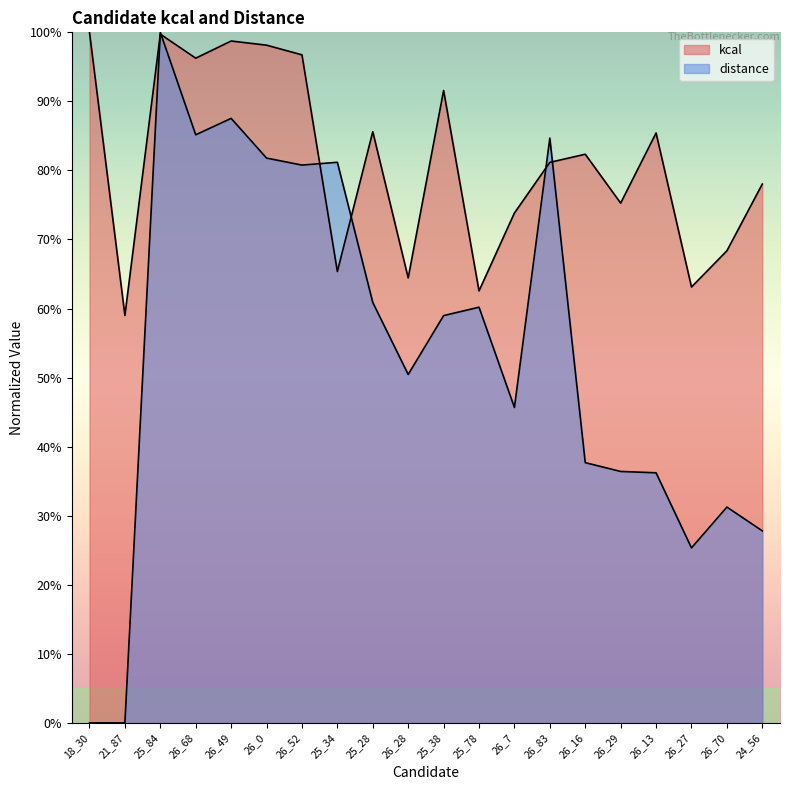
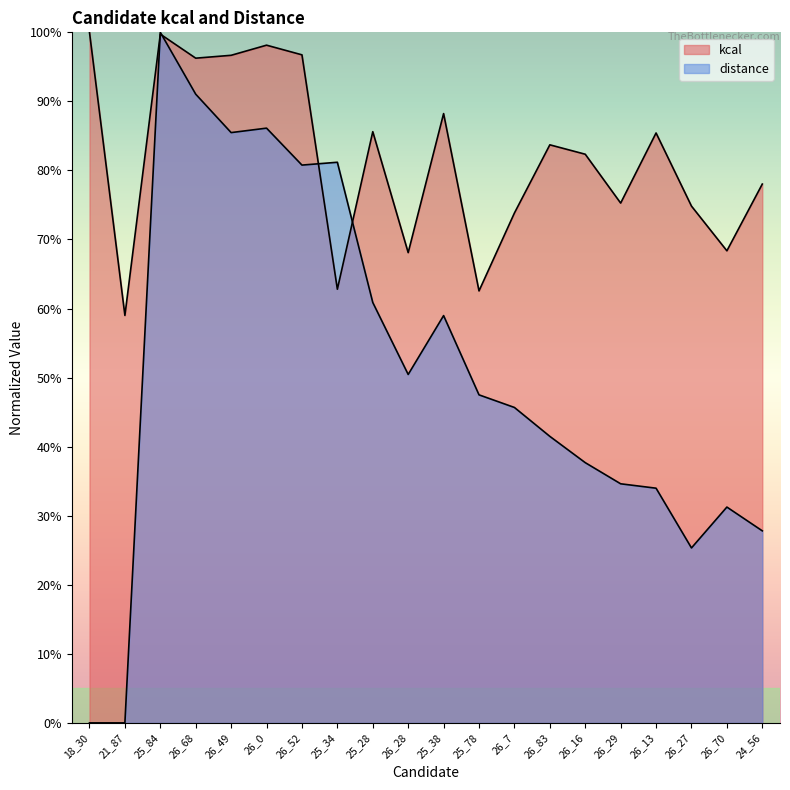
distance, 26_68: 85% -> 91%
kcal, 26_49: 99% -> 97%
distance, 26_49: 88% -> 85%
distance, 26_0: 82% -> 86%
kcal, 25_34: 65% -> 63%
kcal, 26_28: 64% -> 68%
kcal, 25_38: 92% -> 88%
distance, 25_78: 60% -> 48%
kcal, 26_83: 81% -> 84%
distance, 26_83: 85% -> 41%
distance, 26_29: 36% -> 35%
distance, 26_13: 36% -> 34%
kcal, 26_27: 63% -> 75%
